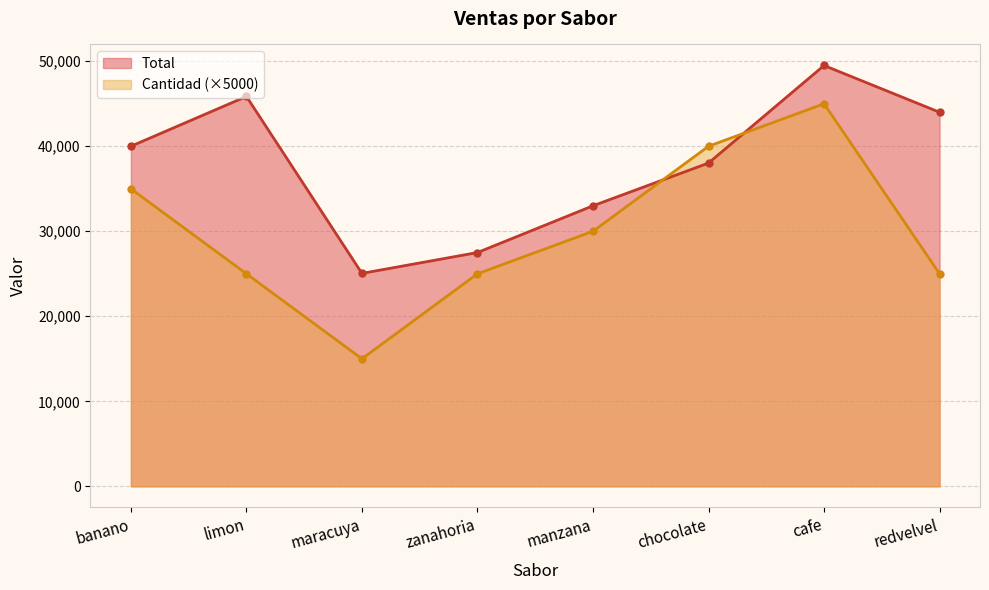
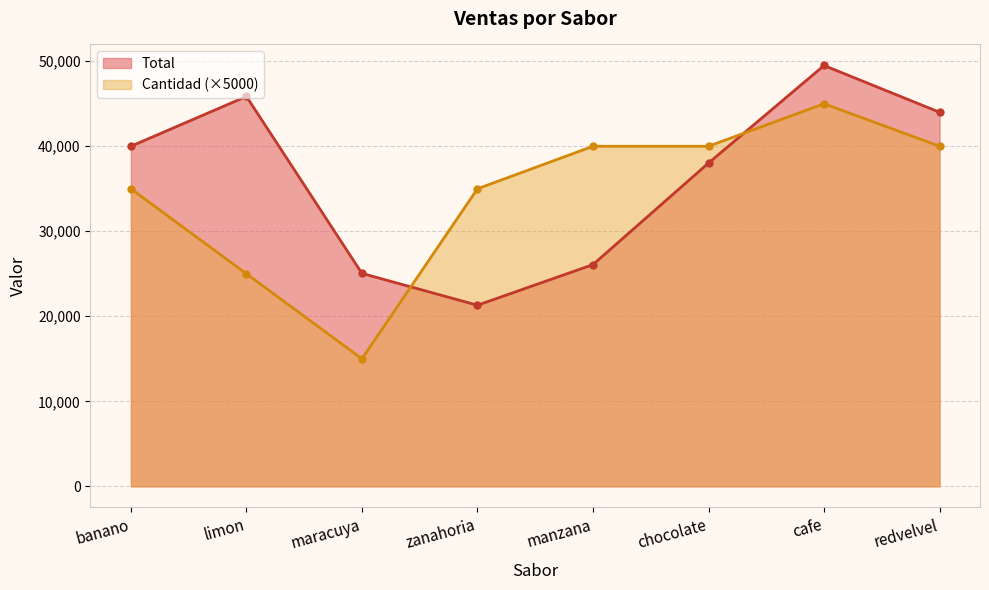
Total, zanahoria: 28,000 -> 21,000
Cantidad (×5000), zanahoria: 25,000 -> 35,000
Total, manzana: 33,000 -> 26,000
Cantidad (×5000), manzana: 30,000 -> 40,000
Cantidad (×5000), redvelvel: 25,000 -> 40,000
